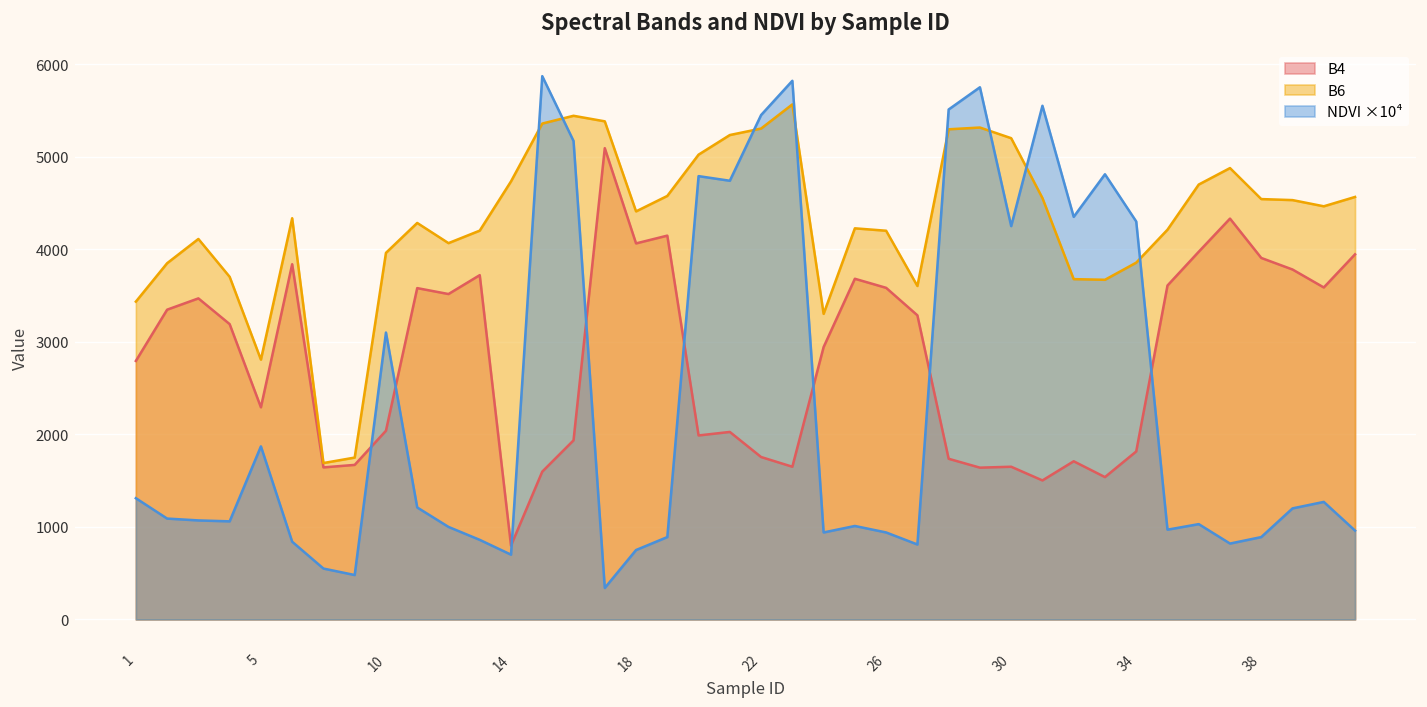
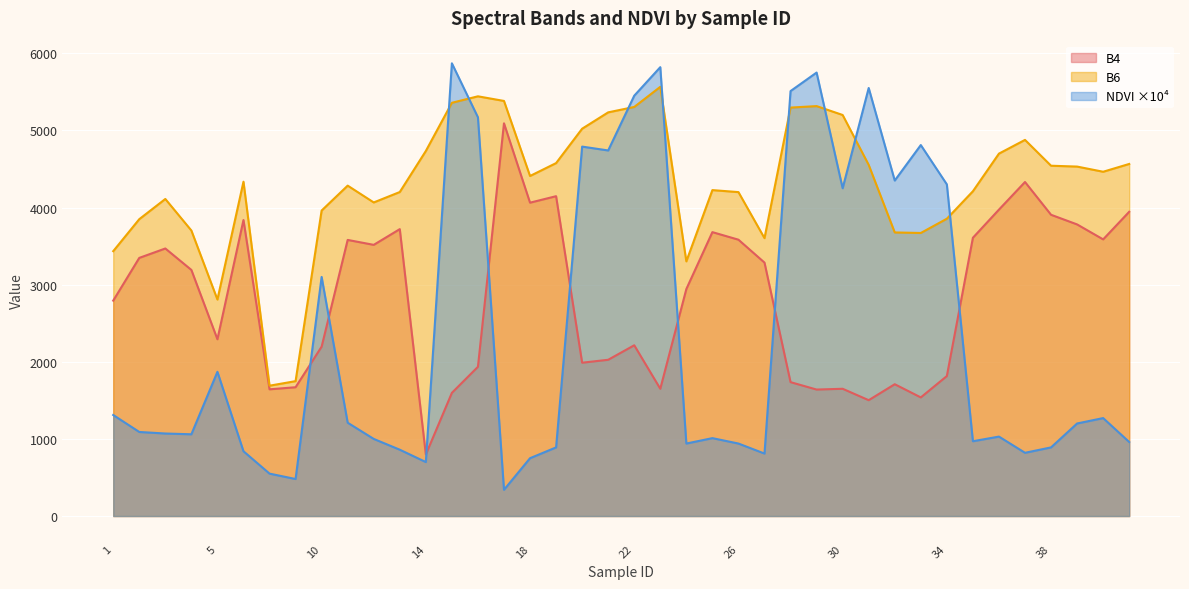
B4, 10: 2000 -> 2200
B4, 22: 1800 -> 2200
